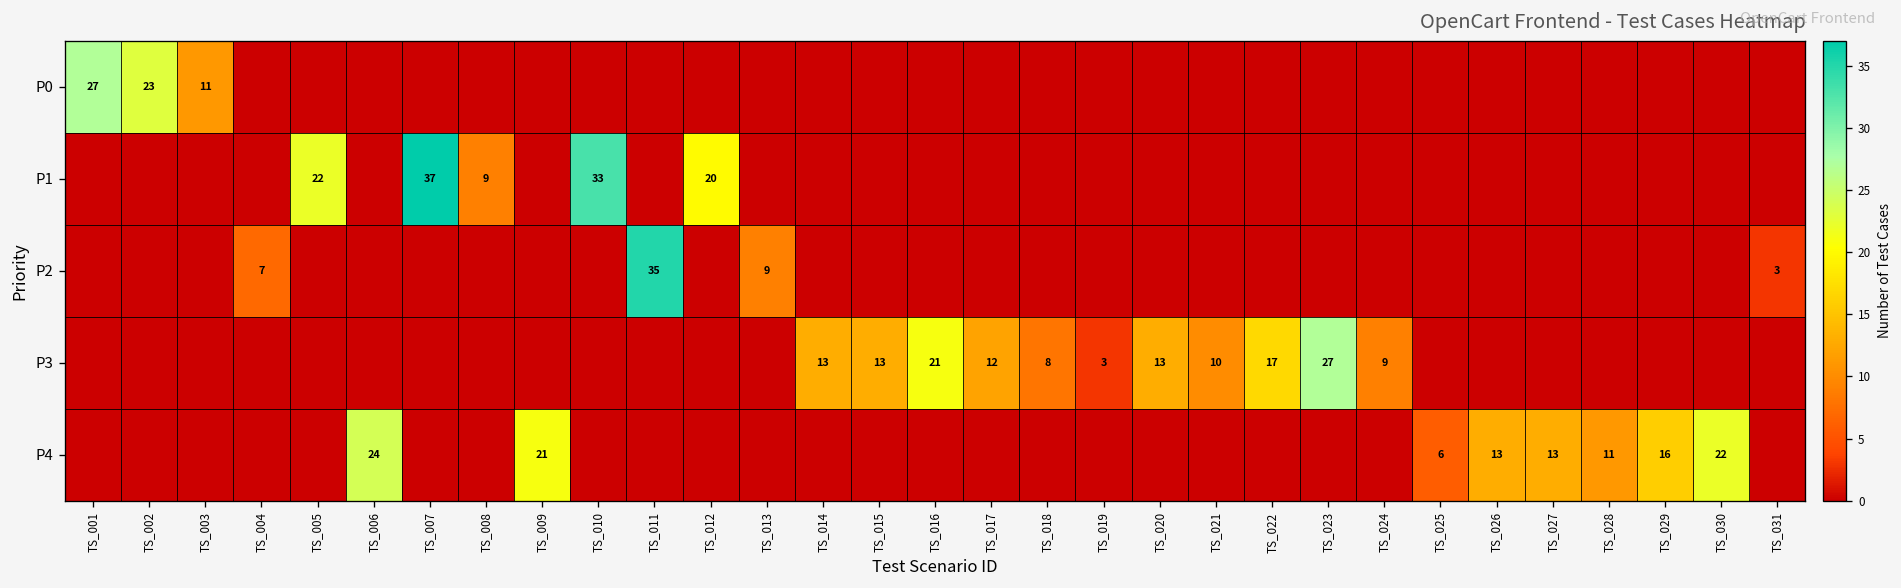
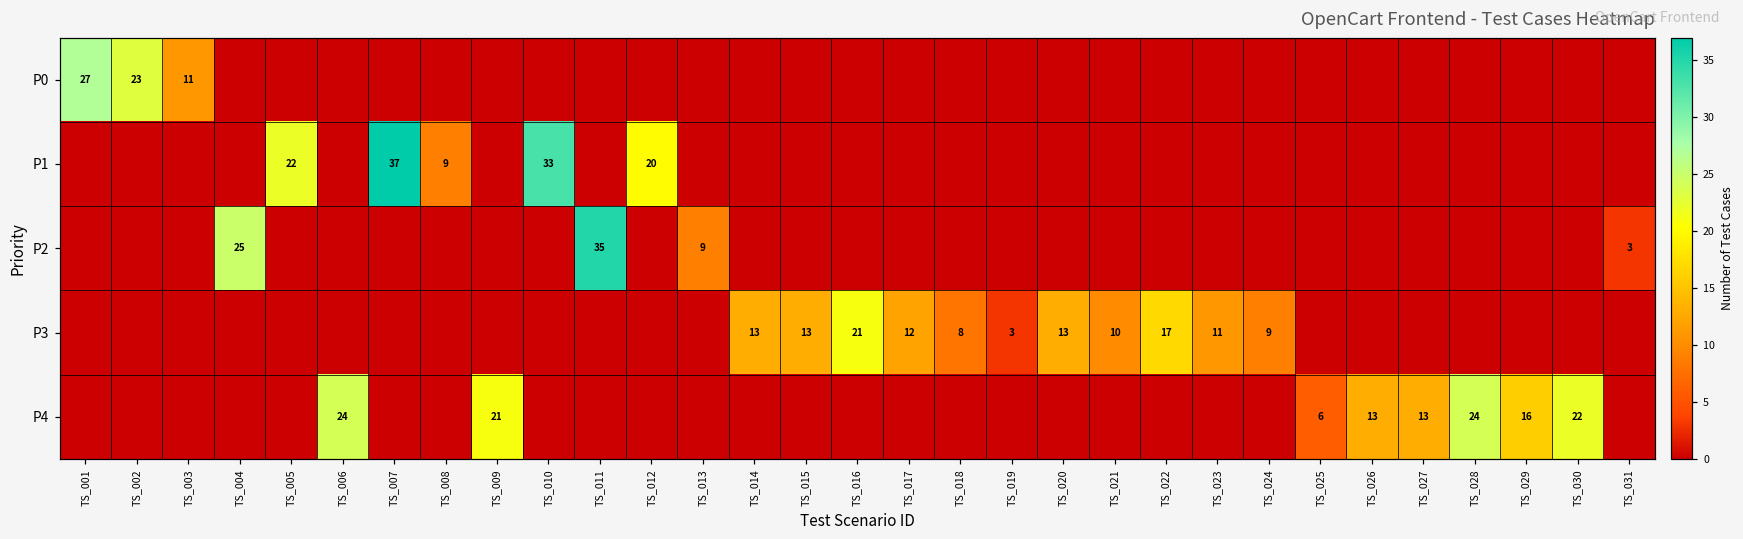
P2, TS_004: 7 -> 25
P3, TS_023: 27 -> 11
P4, TS_028: 11 -> 24
